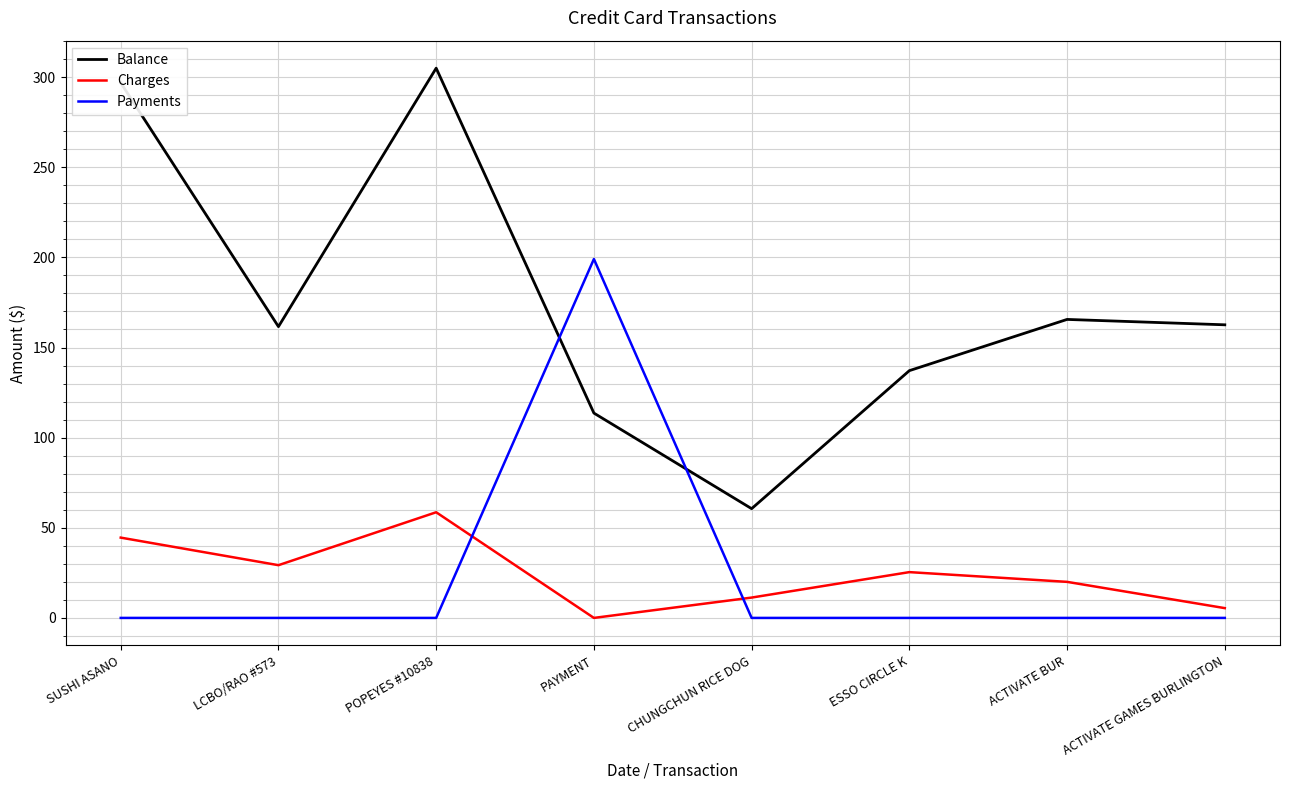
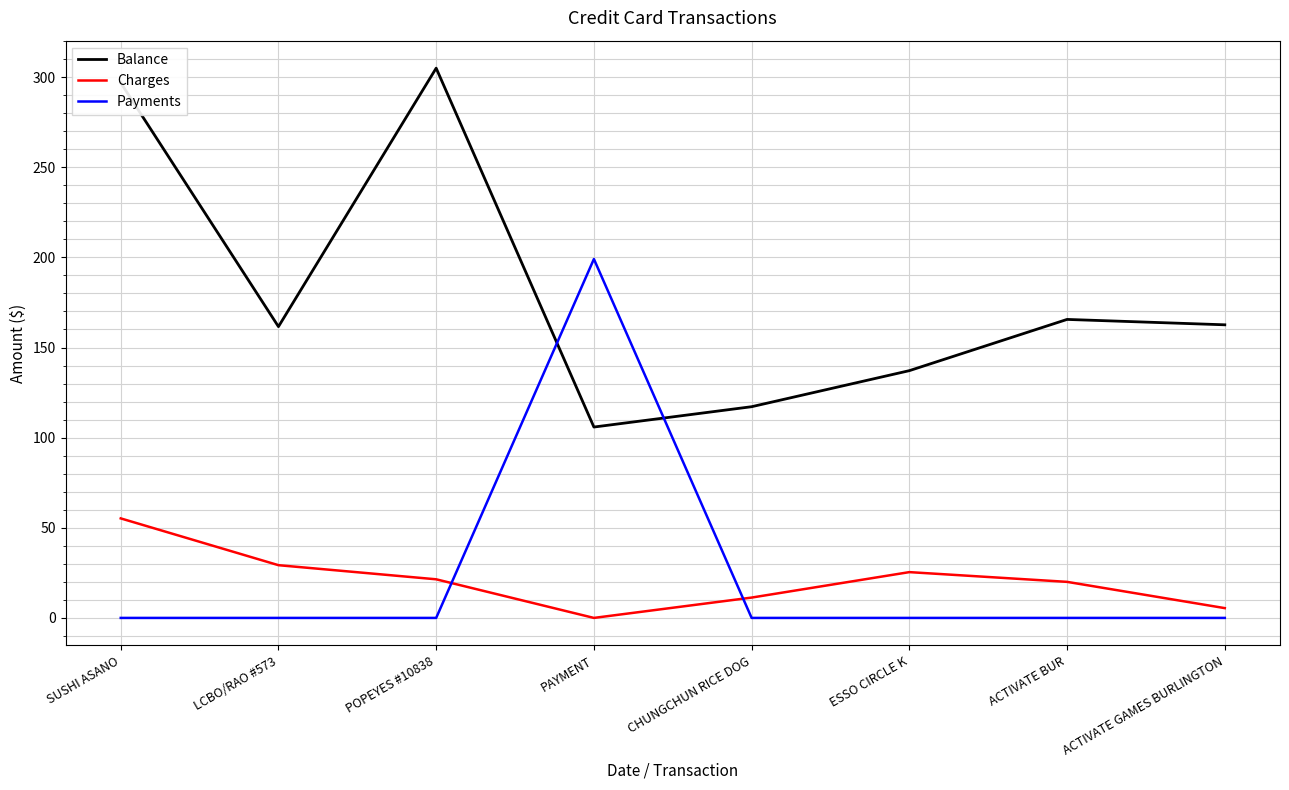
Charges, SUSHI ASANO: 45 -> 55
Charges, POPEYES #10838: 59 -> 21
Balance, PAYMENT: 114 -> 106
Balance, CHUNGCHUN RICE DOG: 61 -> 117
